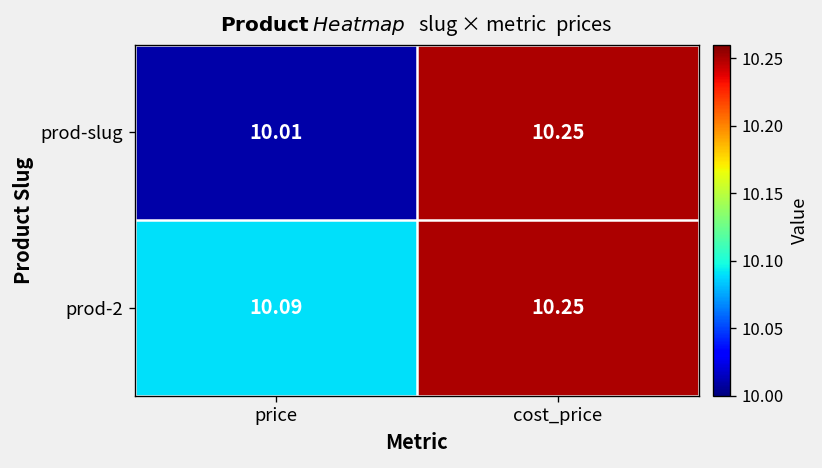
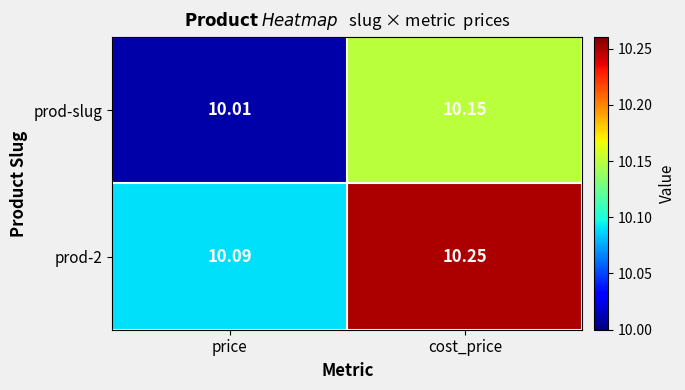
prod-slug, cost_price: 10.25 -> 10.15
